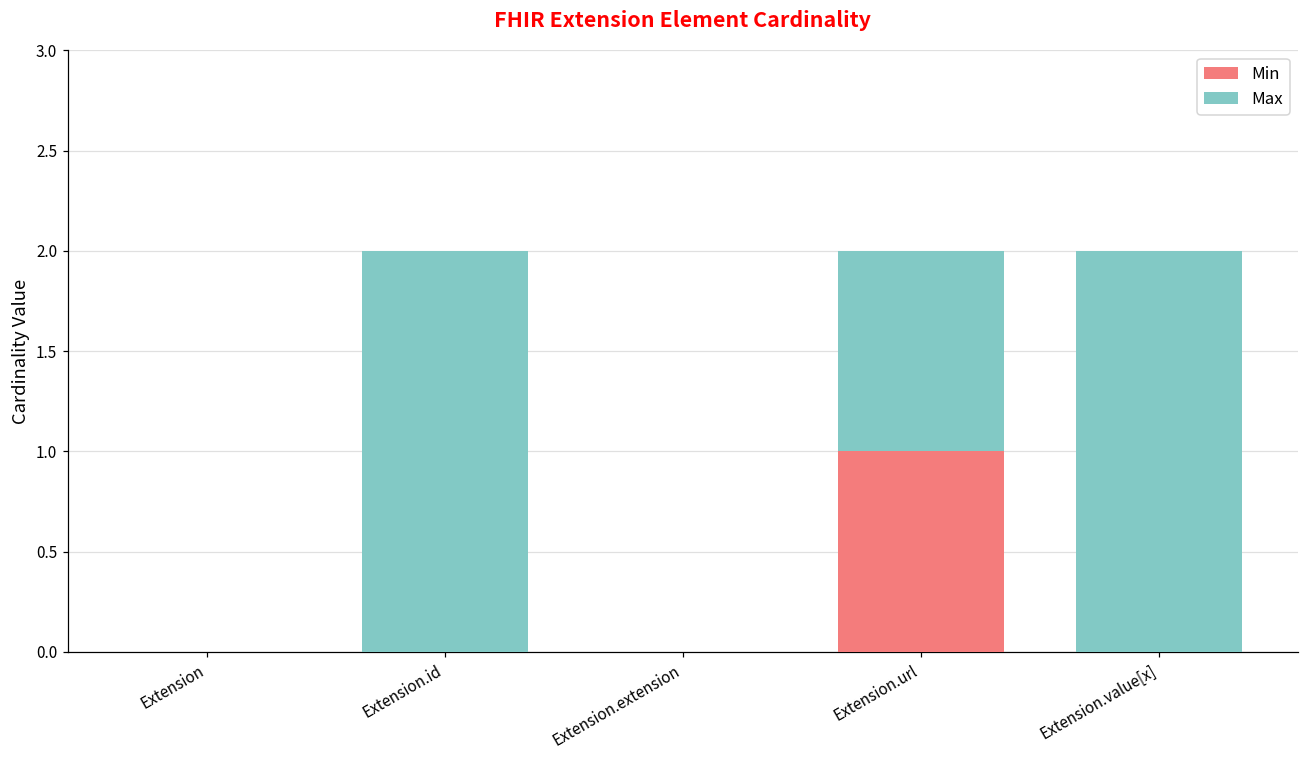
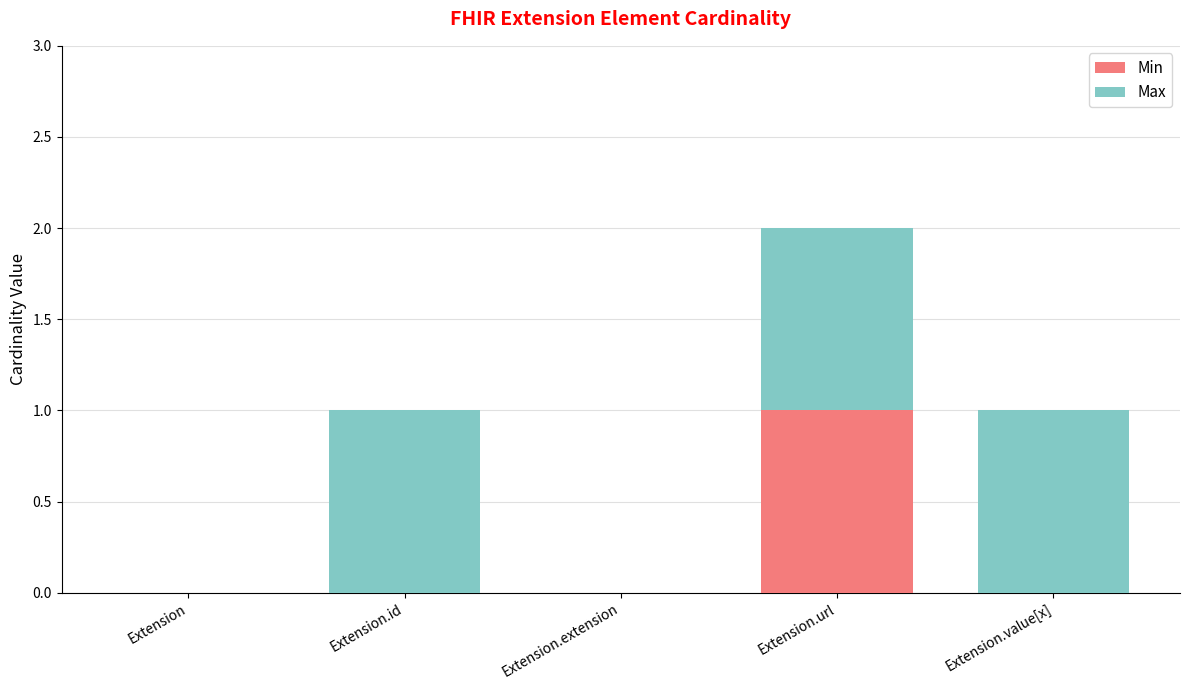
Max, Extension.id: 2 -> 1
Max, Extension.value[x]: 2 -> 1
